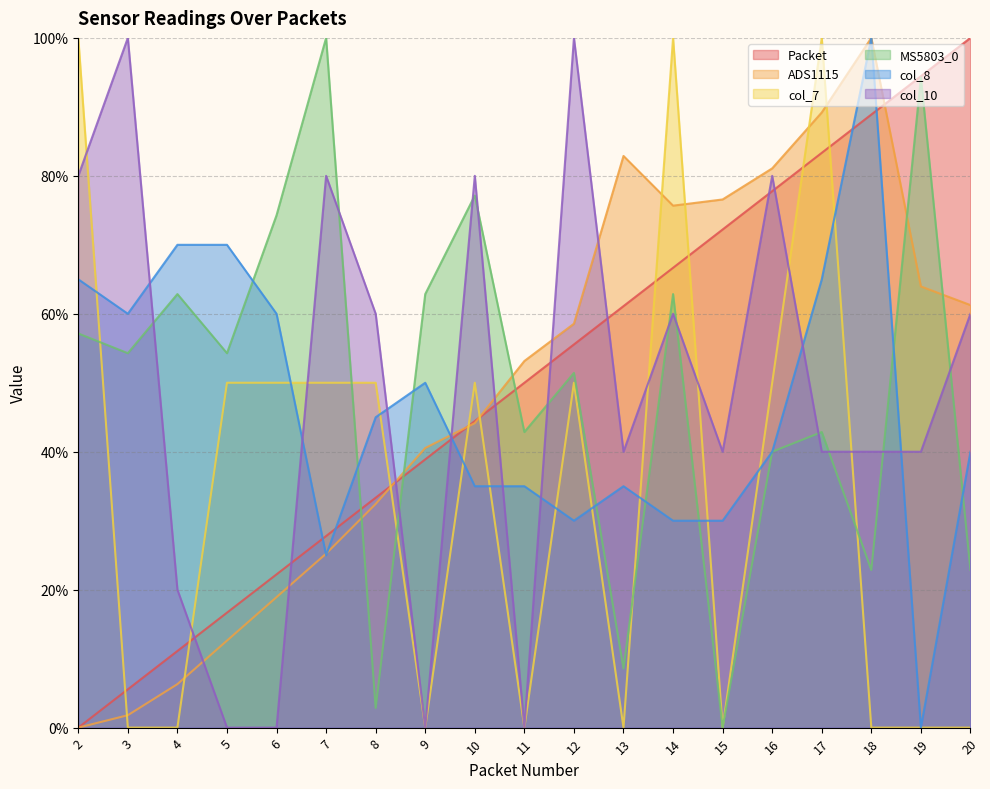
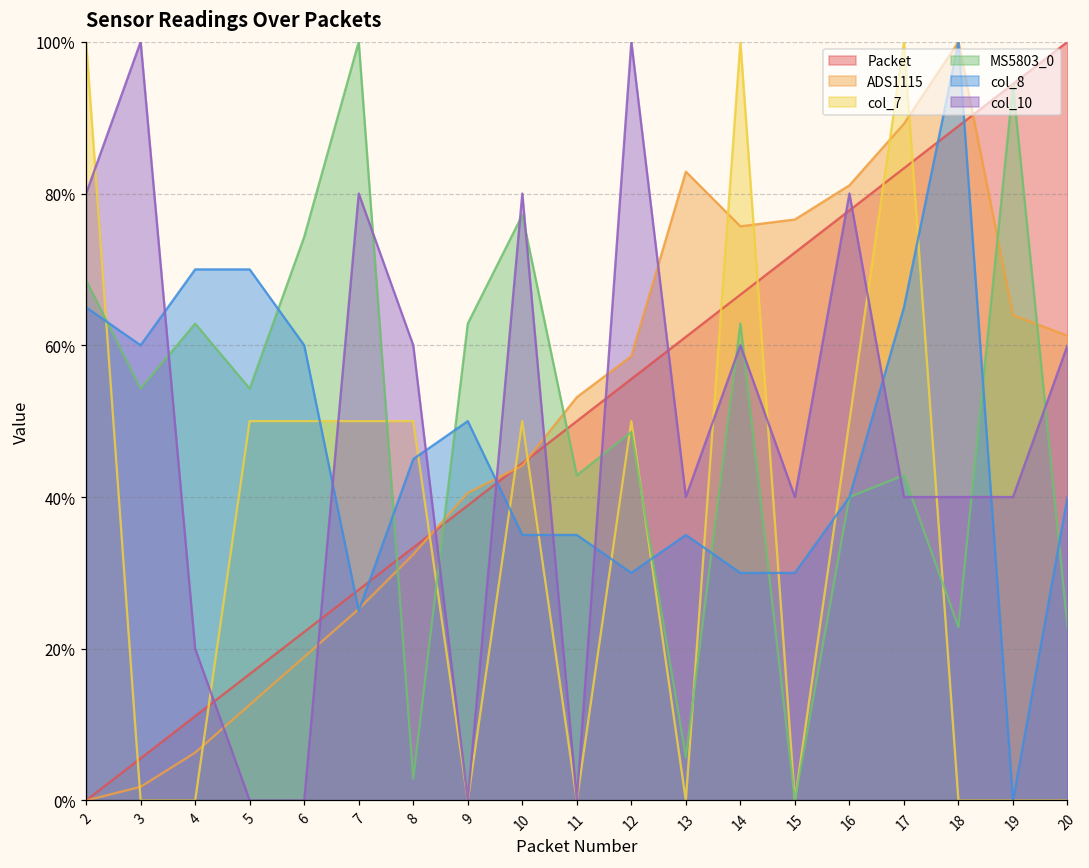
MS5803_0, 2: 57% -> 69%
MS5803_0, 12: 51% -> 49%
MS5803_0, 13: 9% -> 6%
